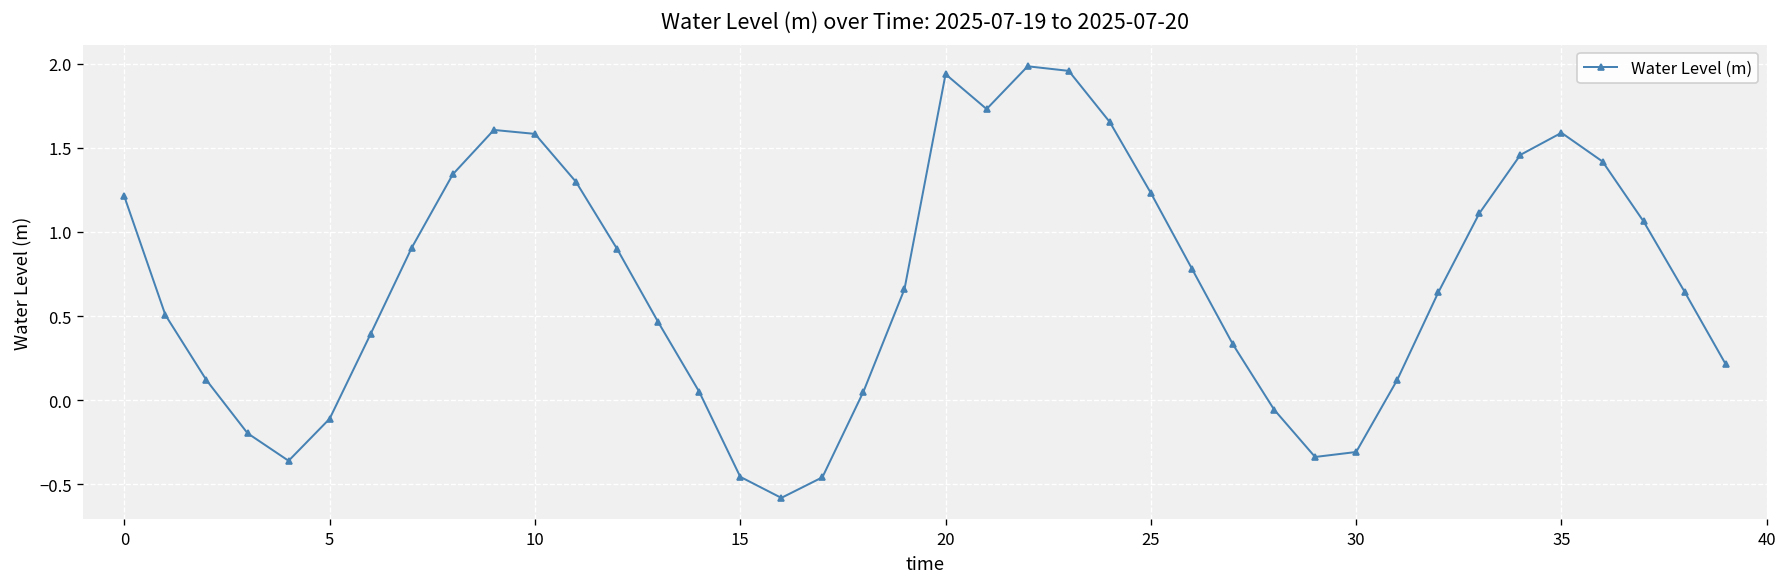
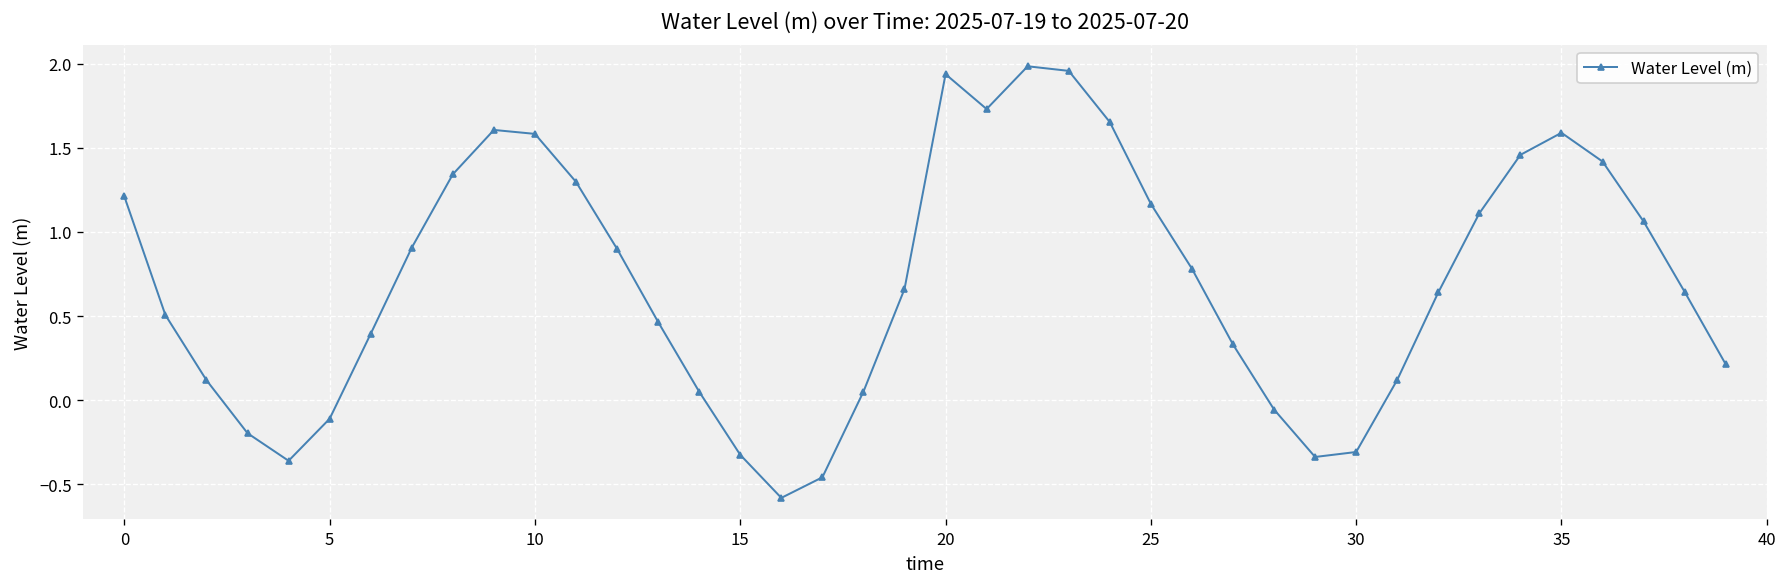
15: -0.46 -> -0.33
25: 1.23 -> 1.17
